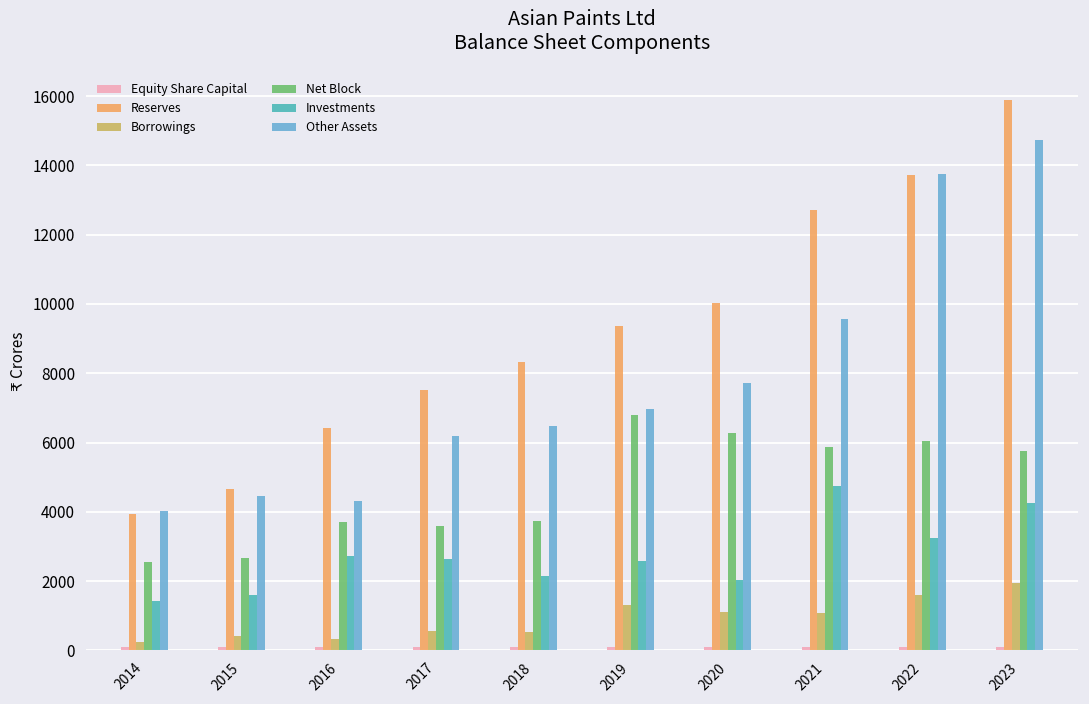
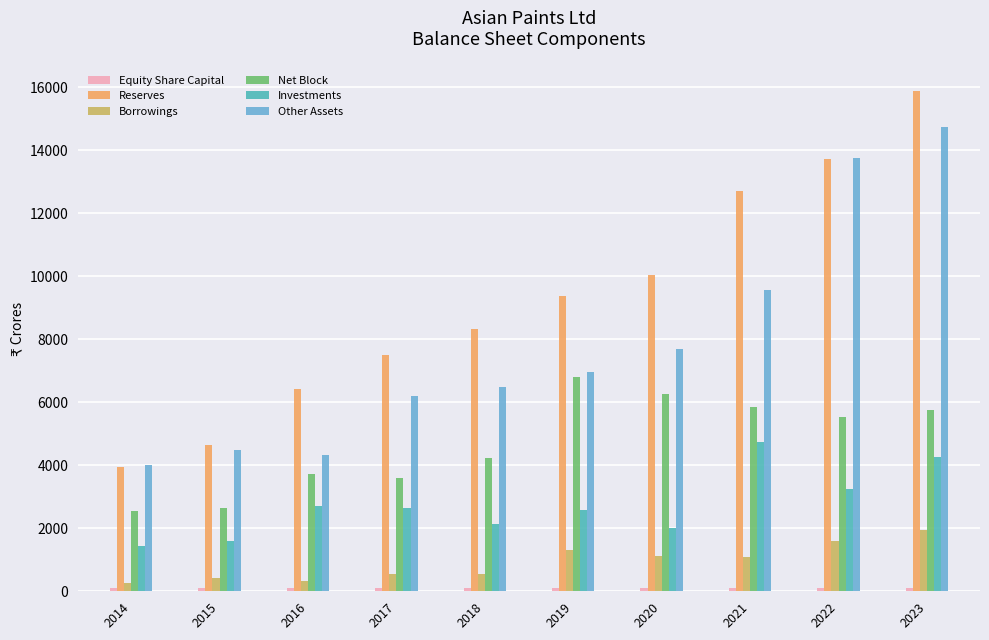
Net Block, 2018: 3700 -> 4200
Net Block, 2022: 6100 -> 5500
